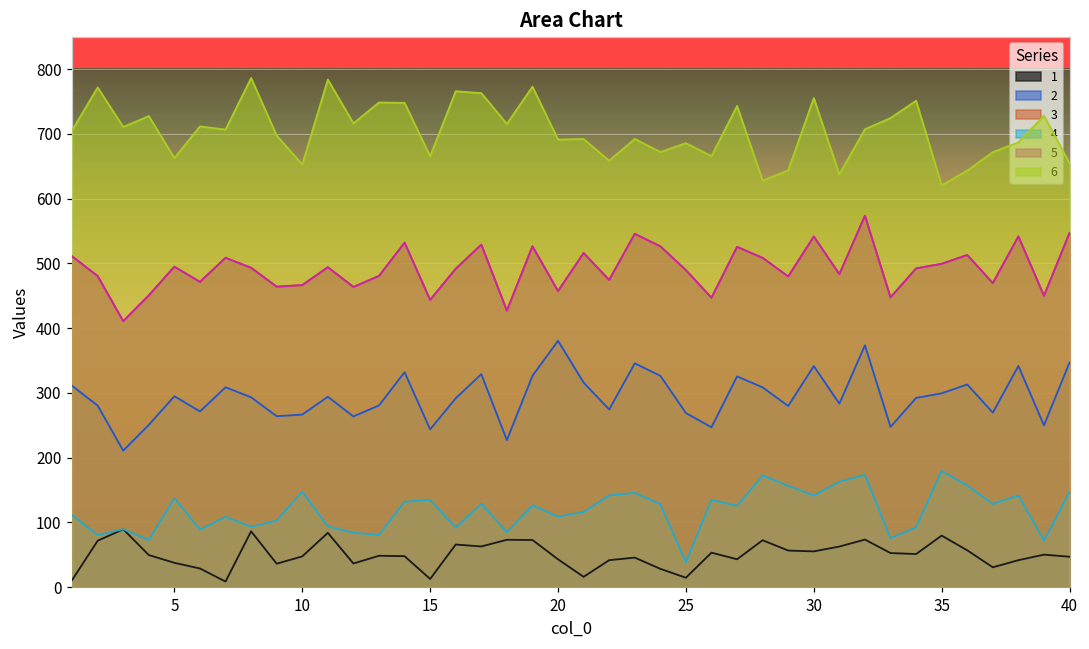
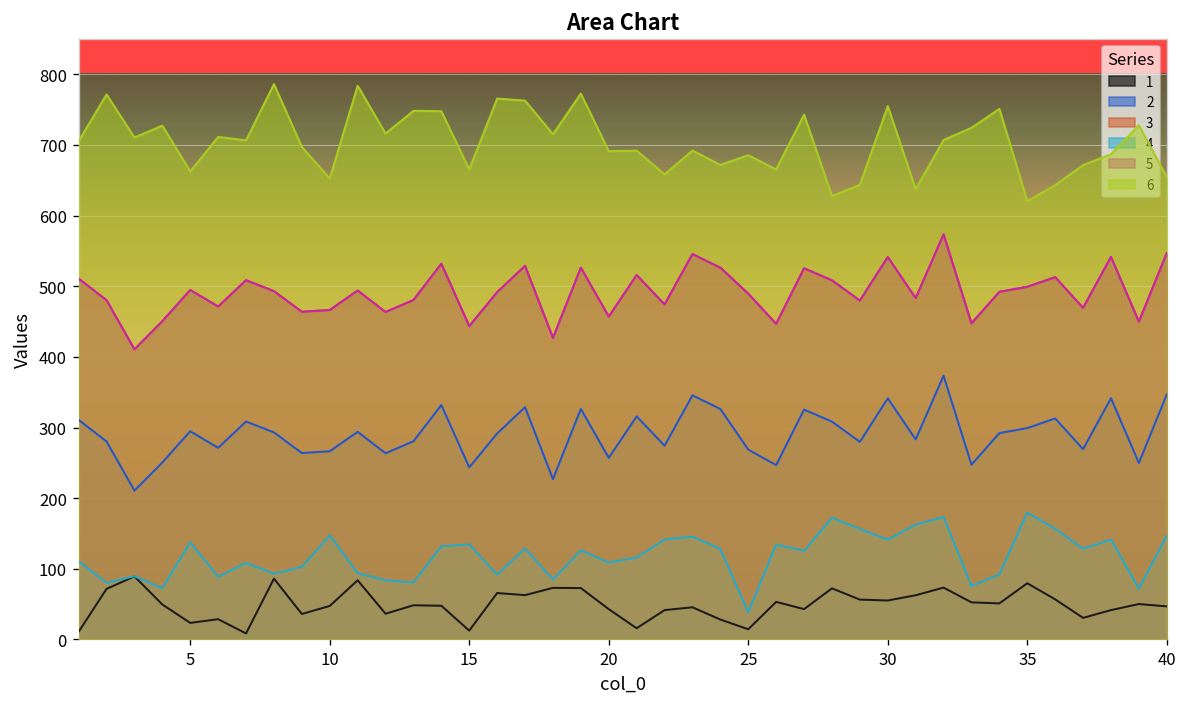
1, 5: 40 -> 20
2, 20: 380 -> 260
